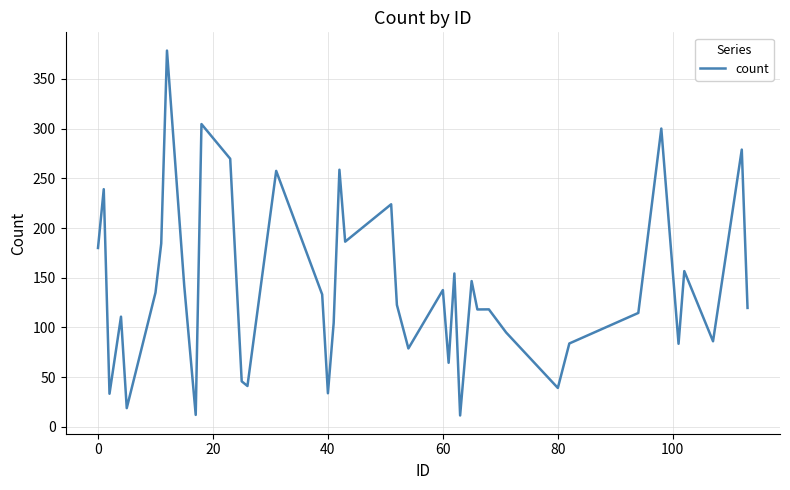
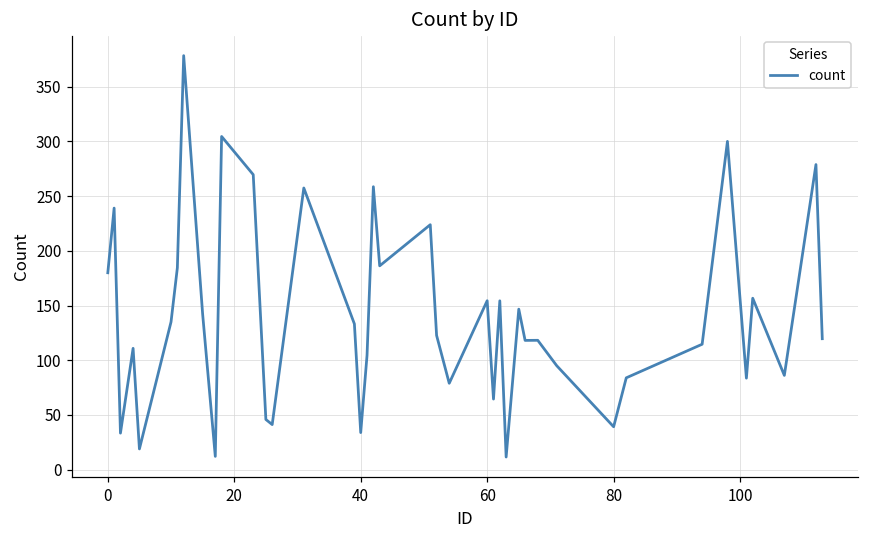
60: 140 -> 150
